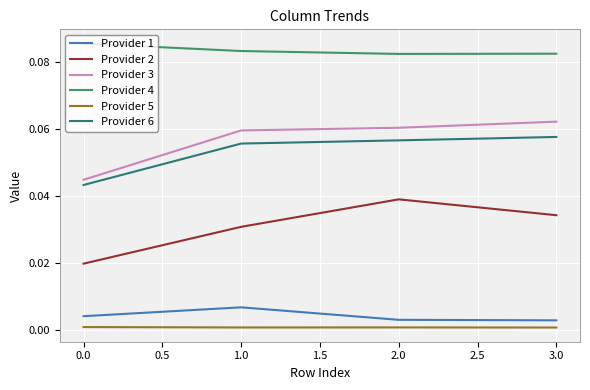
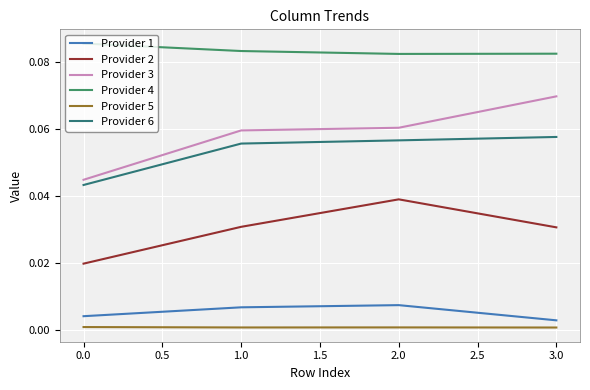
Provider 1, 2.0: 0.003 -> 0.007
Provider 2, 3.0: 0.034 -> 0.031
Provider 3, 3.0: 0.062 -> 0.070
